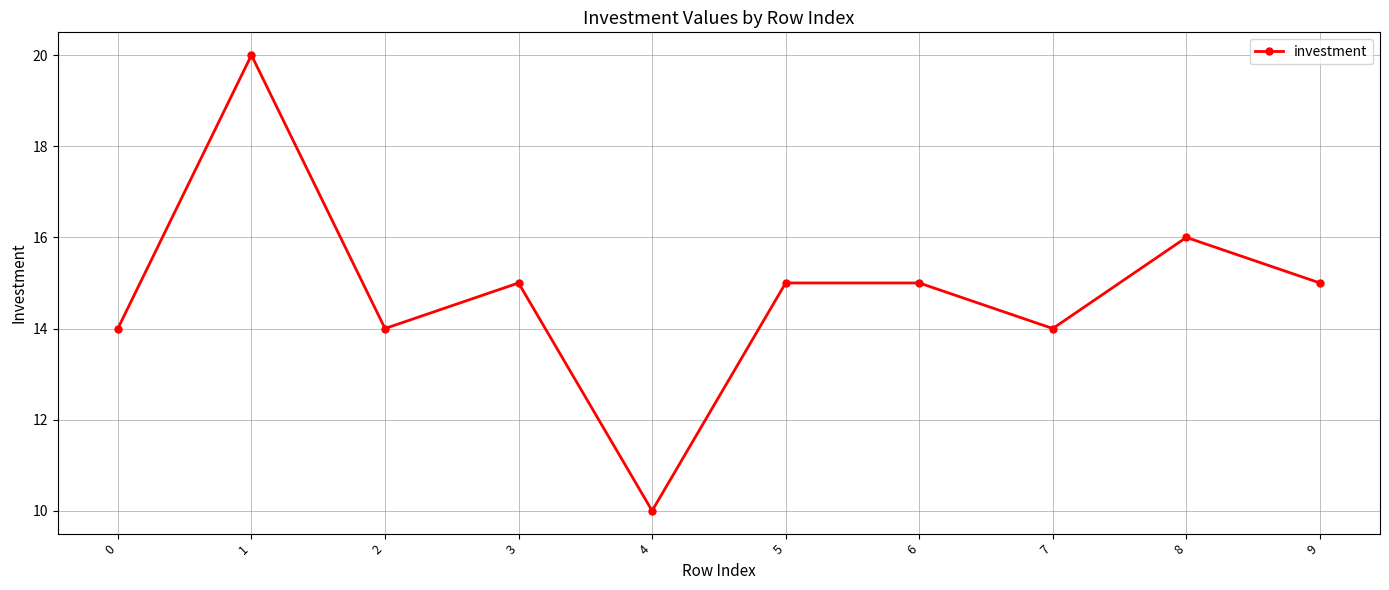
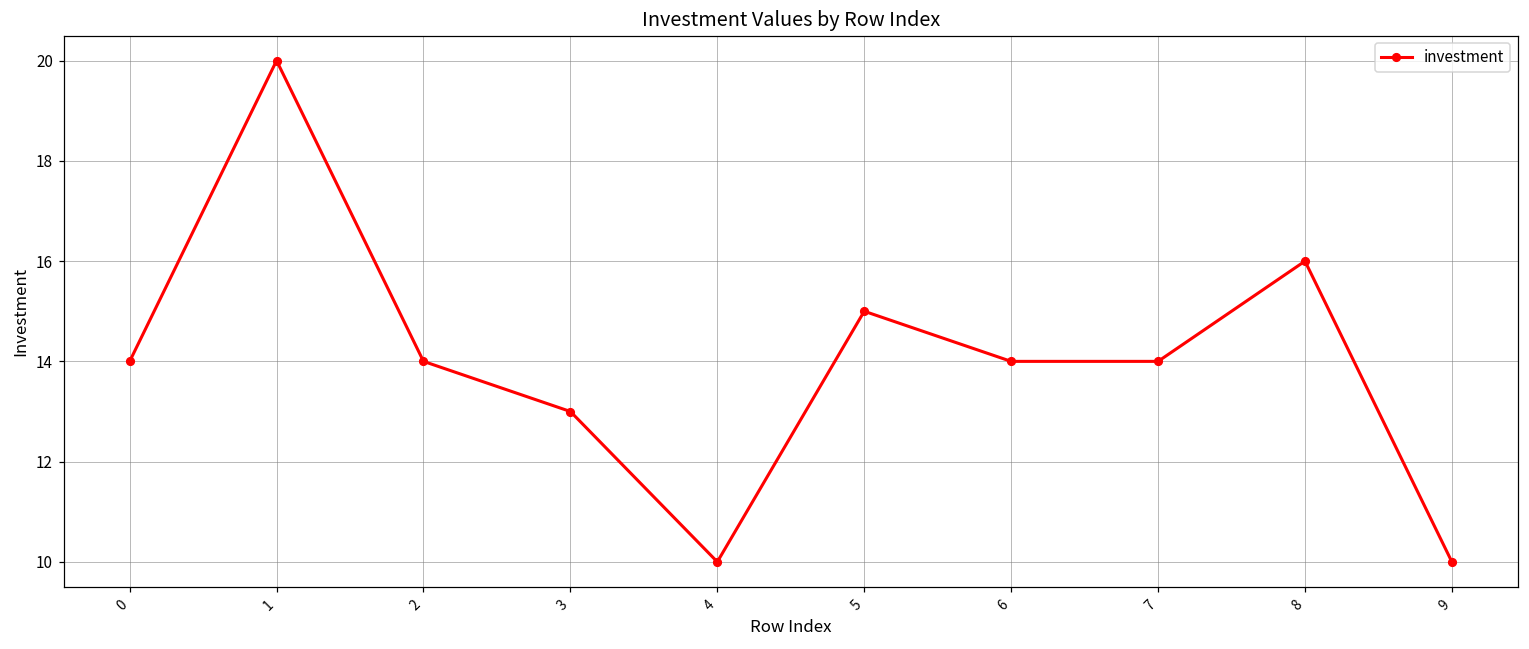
3: 15 -> 13
6: 15 -> 14
9: 15 -> 10
